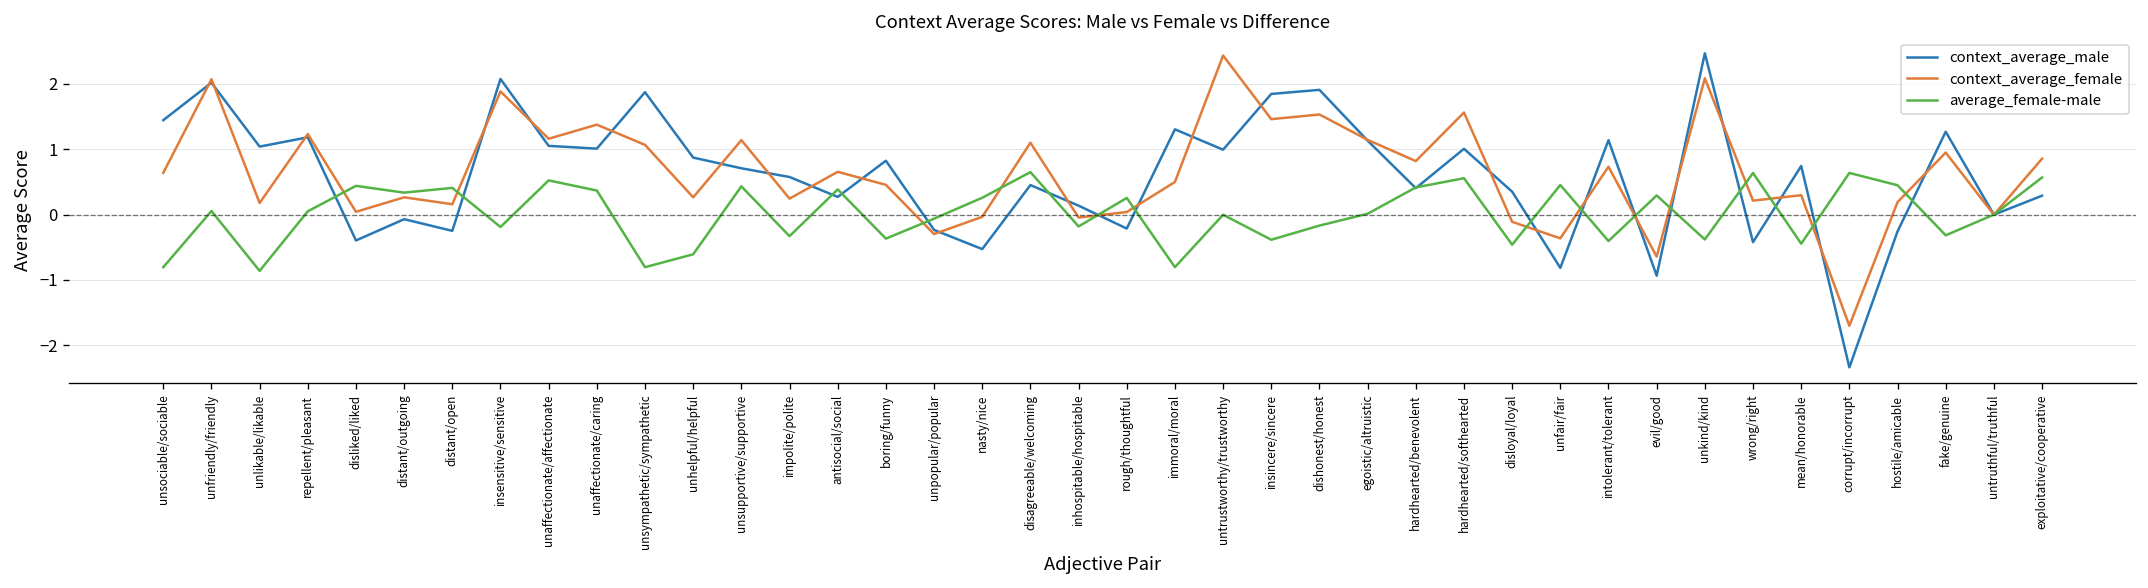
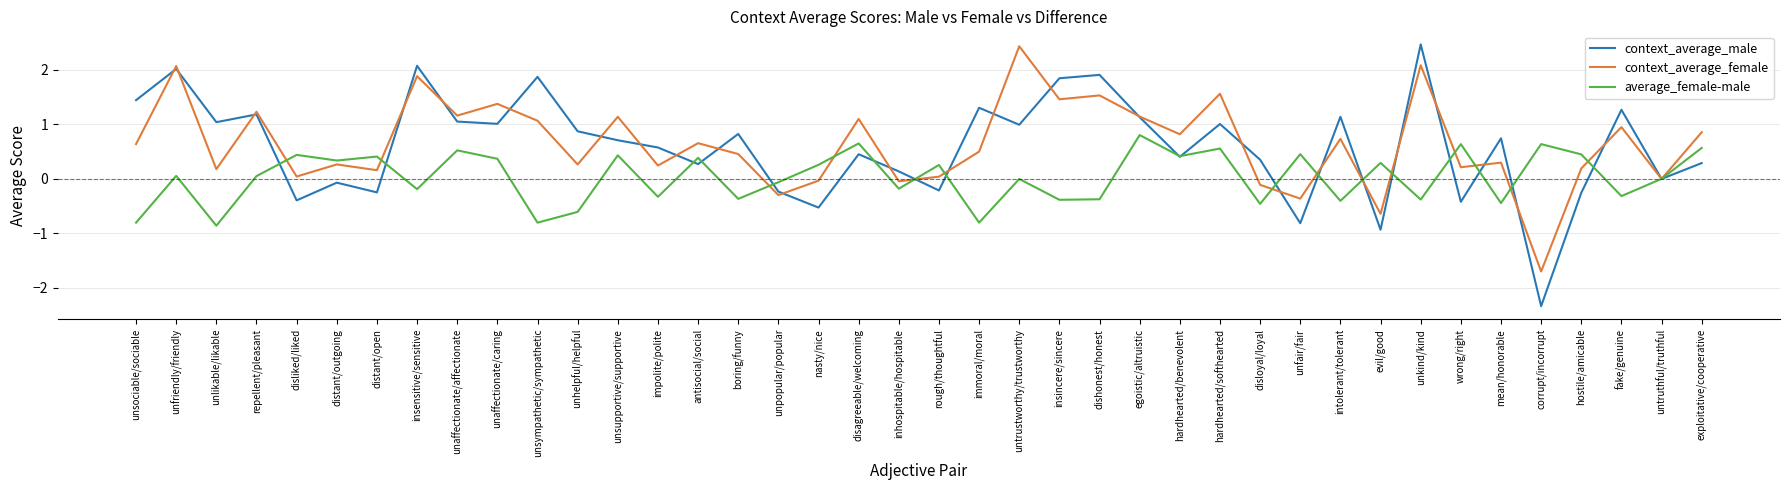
average_female-male, dishonest/honest: -0.2 -> -0.4
average_female-male, egoistic/altruistic: 0.0 -> 0.8
